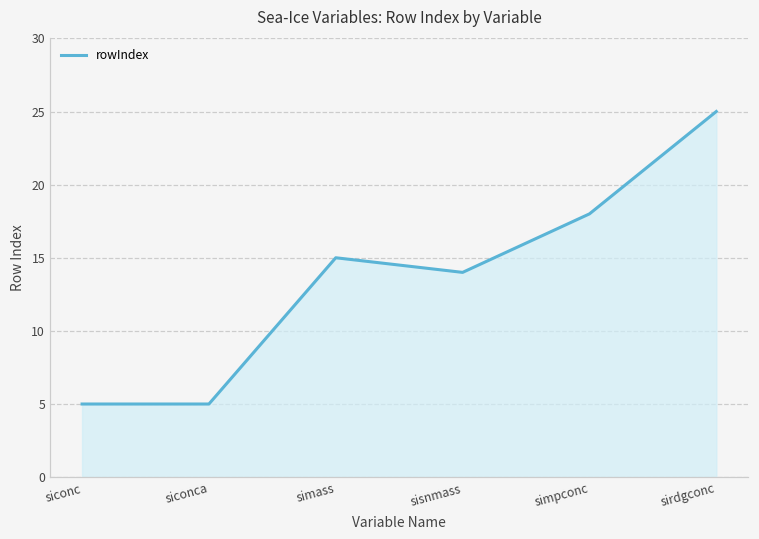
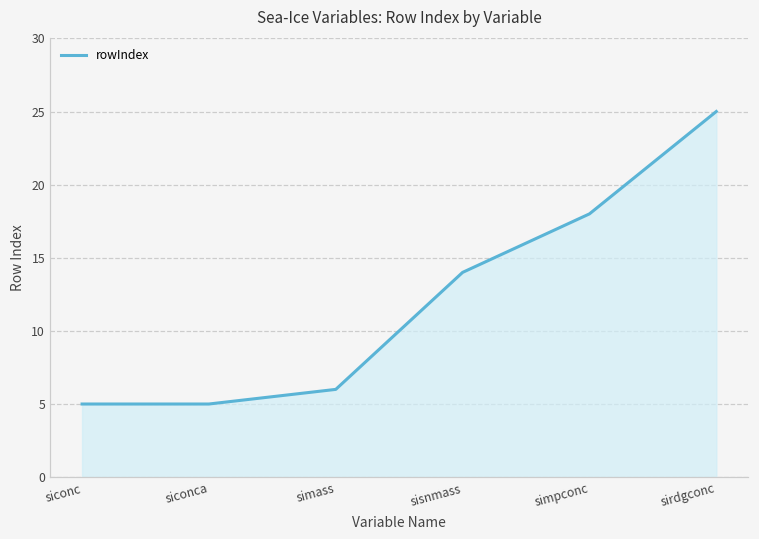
simass: 15 -> 6
